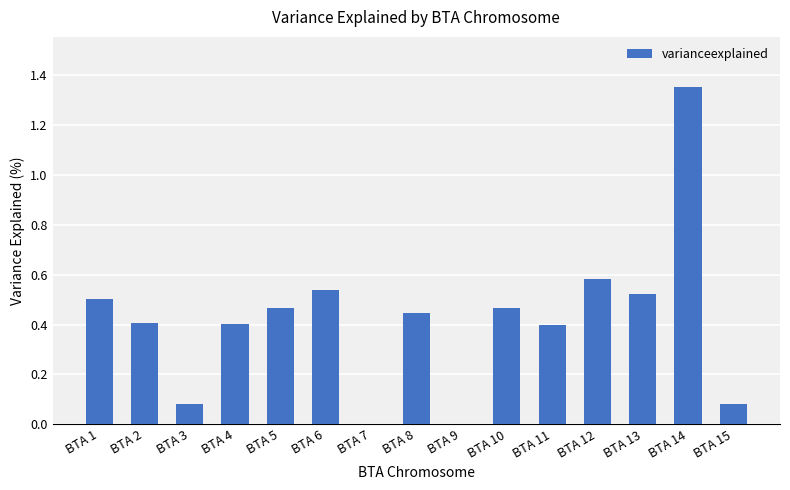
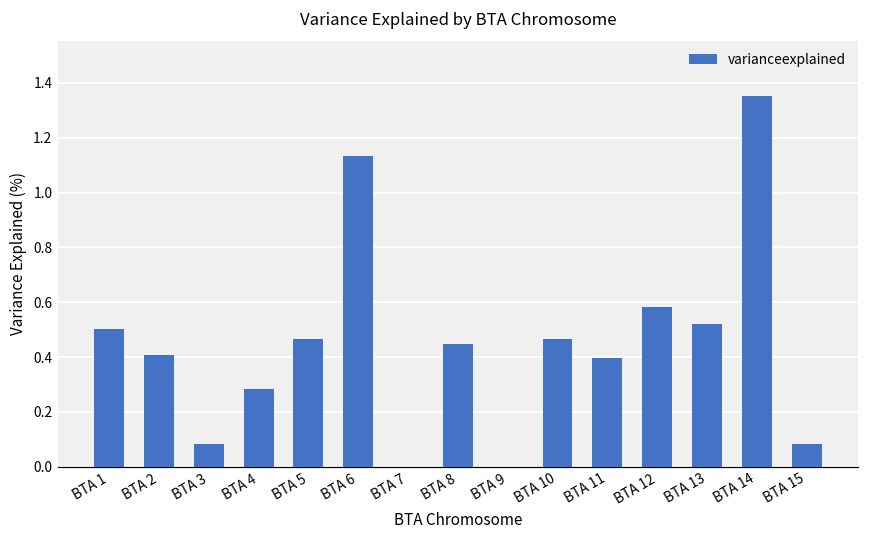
BTA 4: 0.40 -> 0.28
BTA 6: 0.54 -> 1.13
